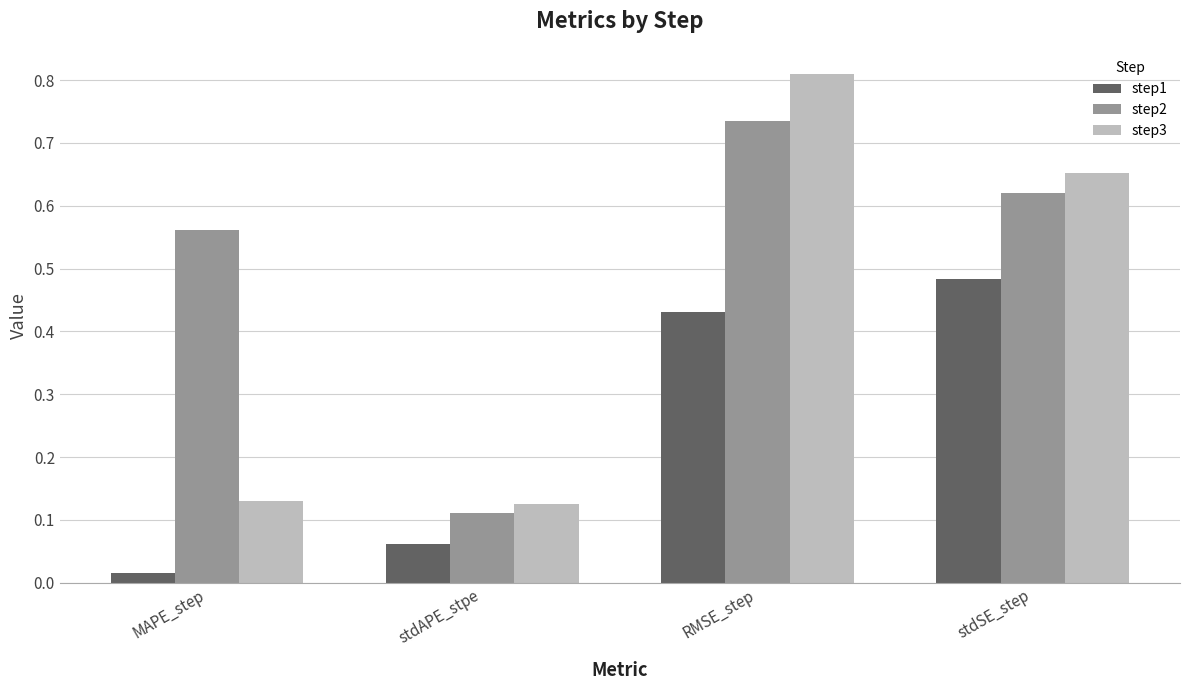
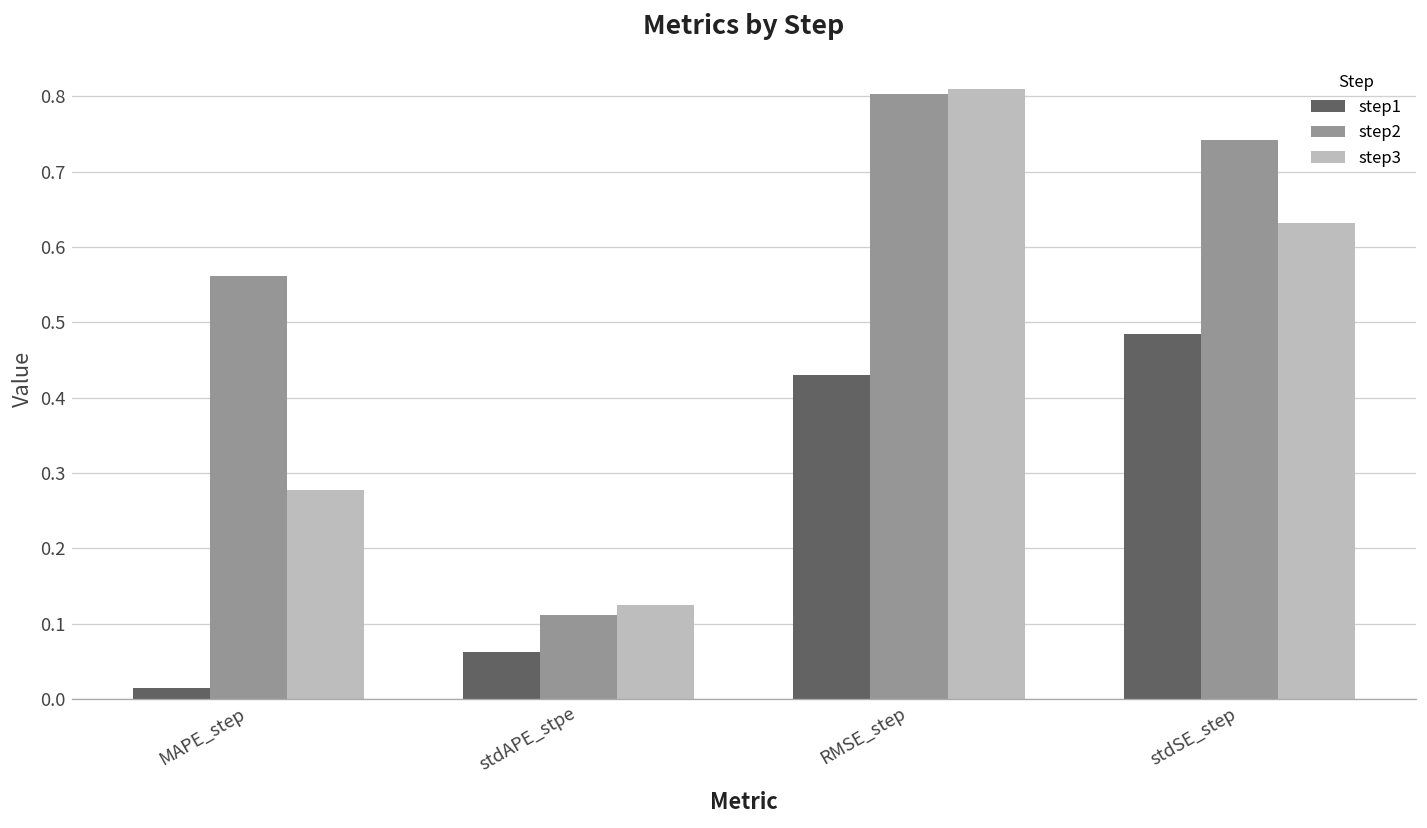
step3, MAPE_step: 0.13 -> 0.28
step2, RMSE_step: 0.74 -> 0.80
step2, stdSE_step: 0.62 -> 0.74
step3, stdSE_step: 0.65 -> 0.63
